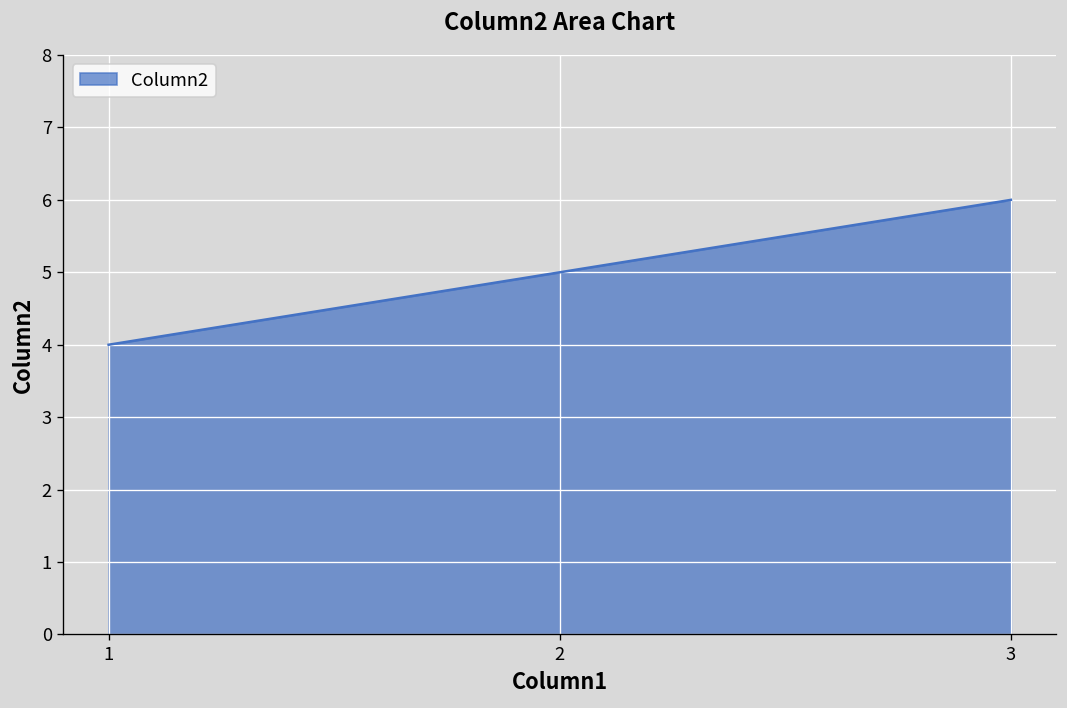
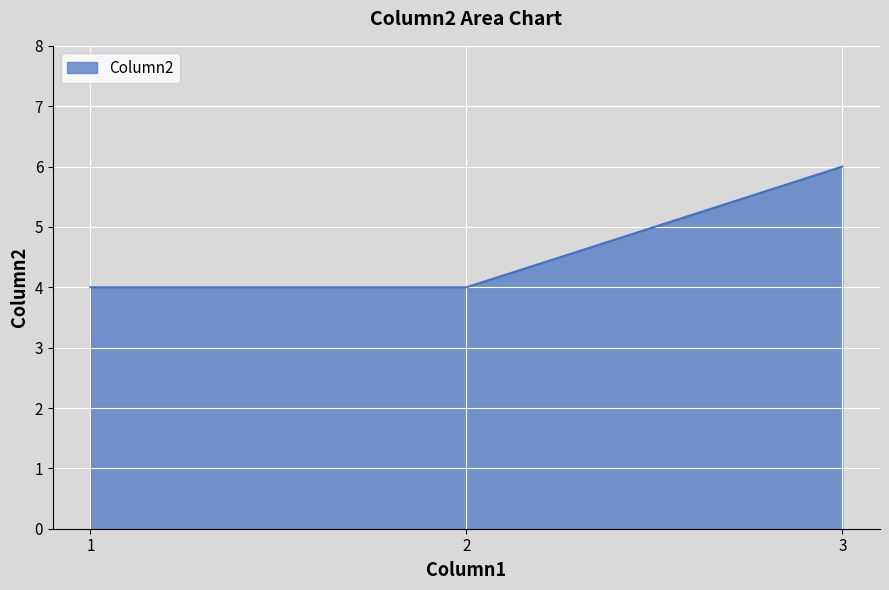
2: 5 -> 4
